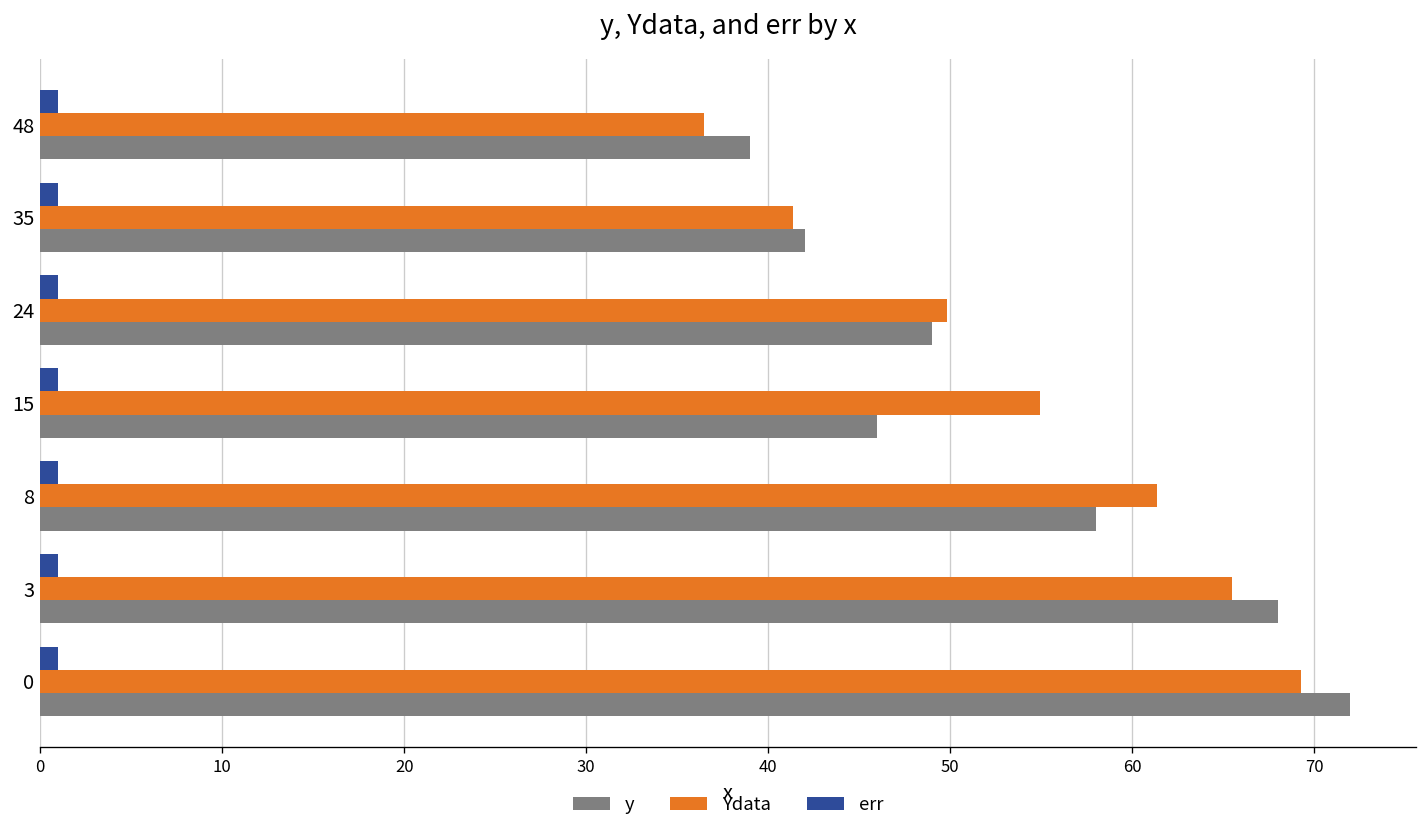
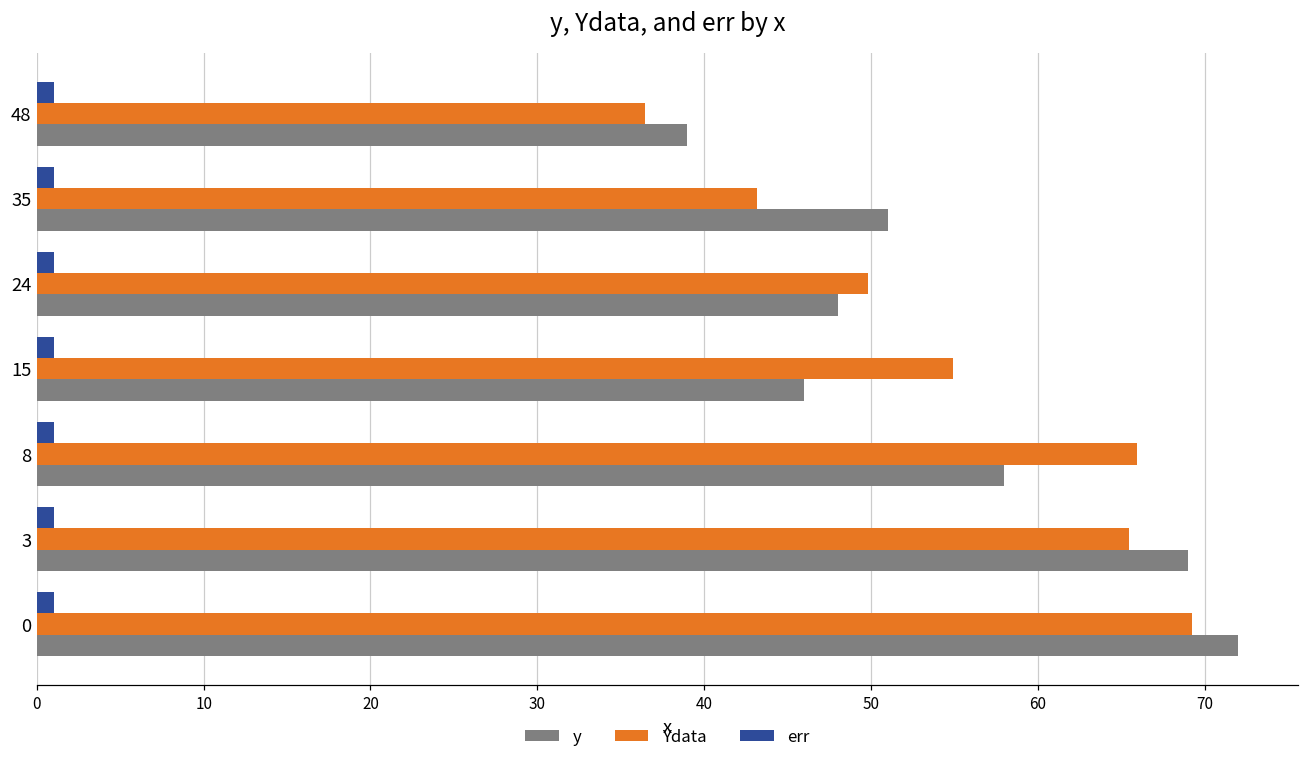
Ydata, 35: 41.3 -> 43.2
y, 35: 42 -> 51
y, 24: 49 -> 48
Ydata, 8: 61.3 -> 65.9
y, 3: 68 -> 69
